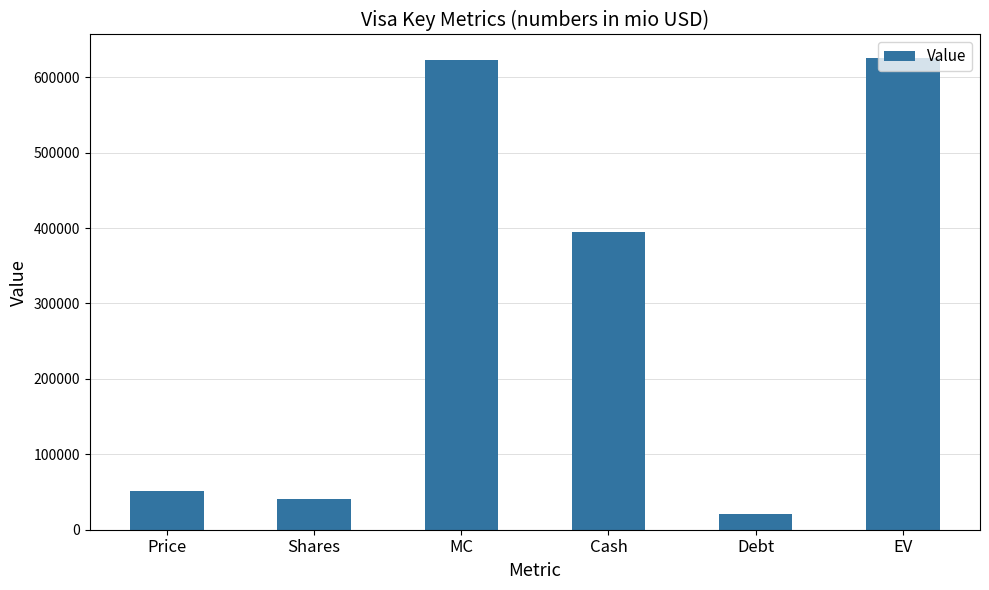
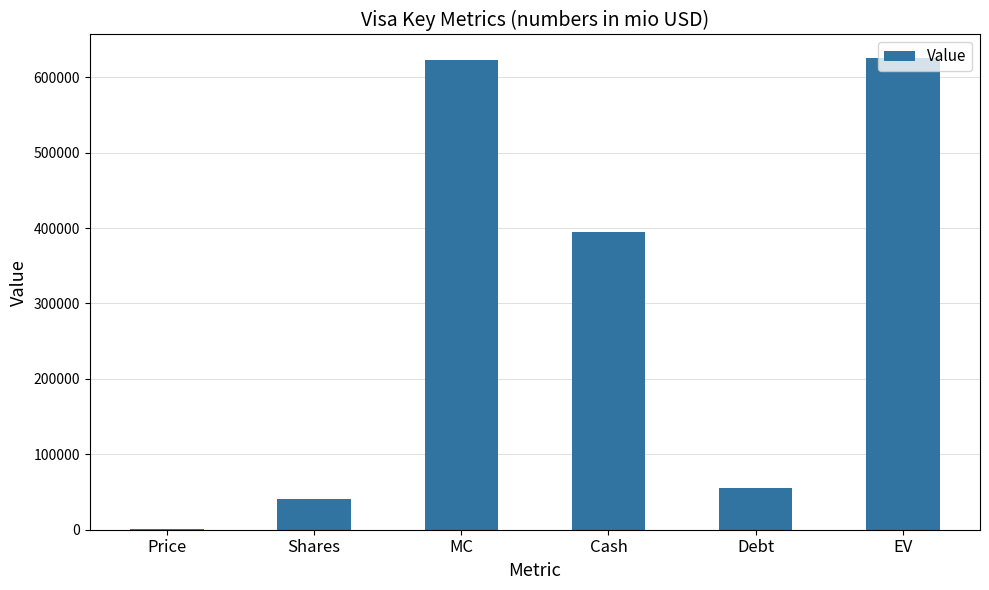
Price: 50000 -> 0
Debt: 20000 -> 60000
